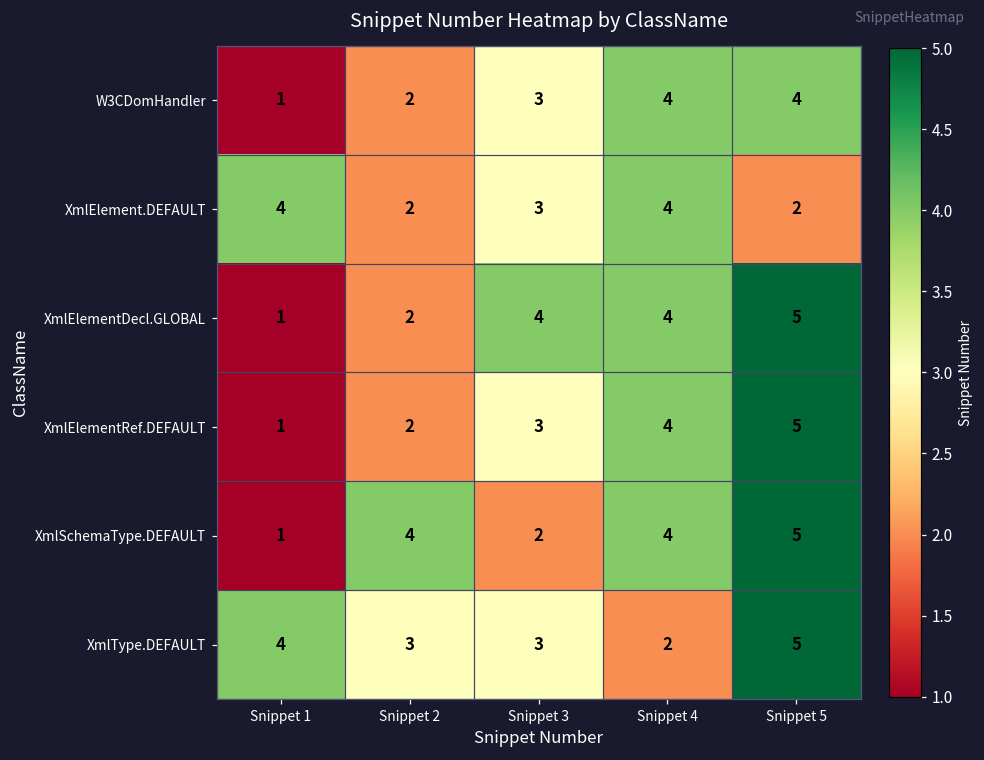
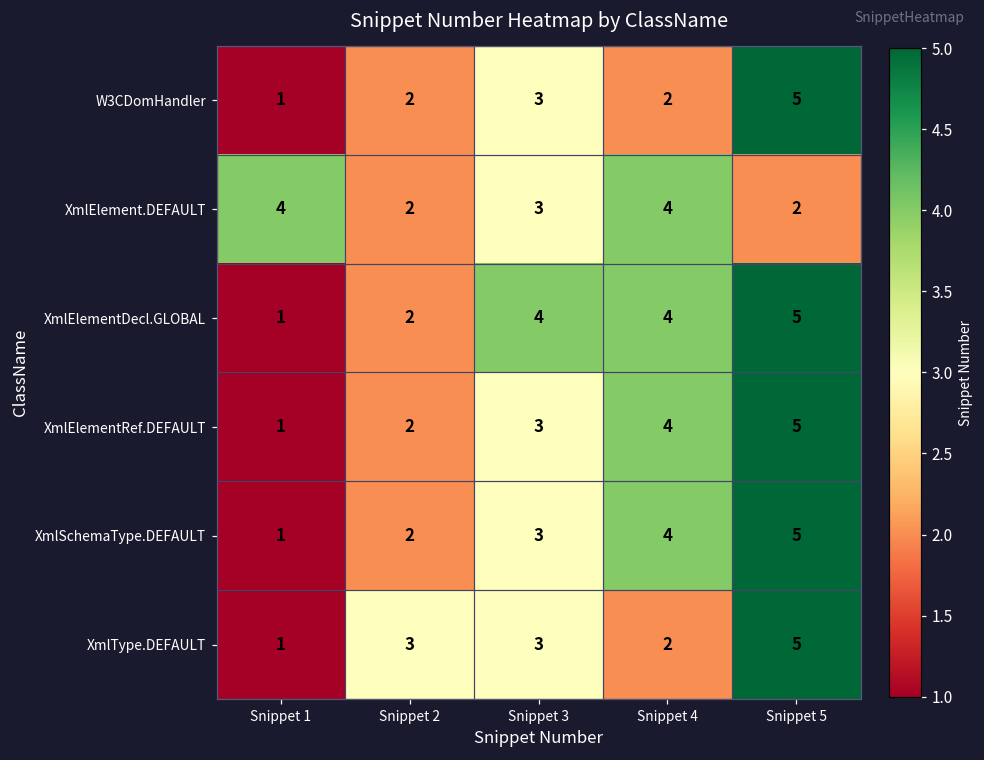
W3CDomHandler, Snippet 4: 4 -> 2
W3CDomHandler, Snippet 5: 4 -> 5
XmlSchemaType.DEFAULT, Snippet 2: 4 -> 2
XmlSchemaType.DEFAULT, Snippet 3: 2 -> 3
XmlType.DEFAULT, Snippet 1: 4 -> 1
